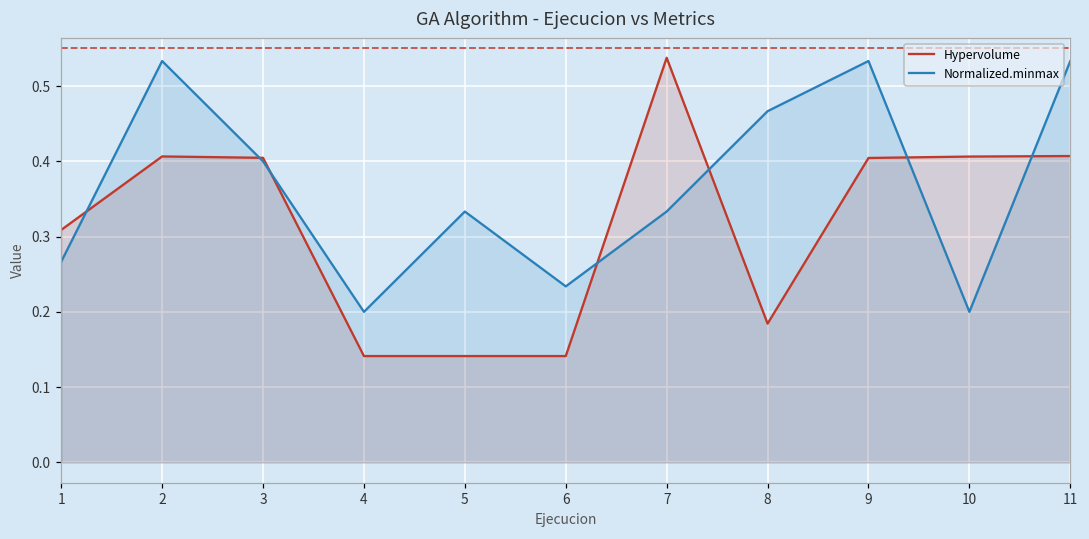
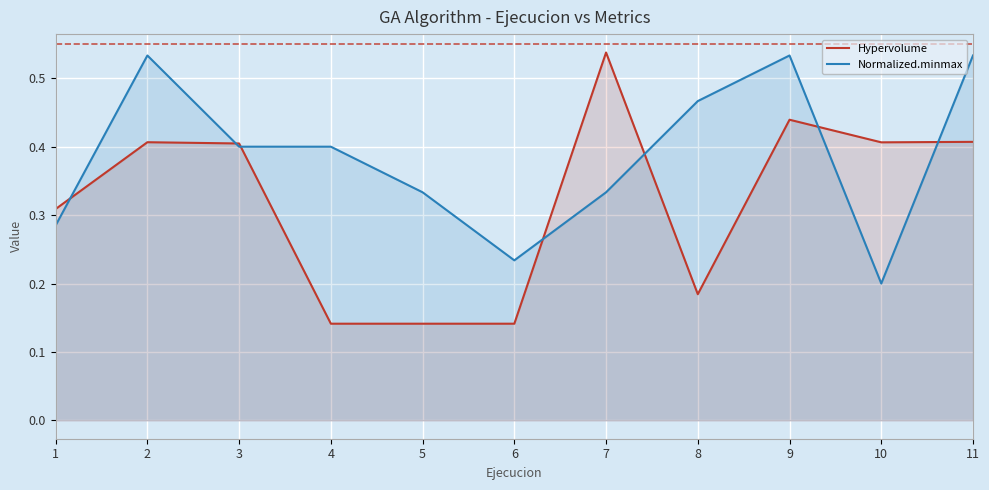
Normalized.minmax, 1: 0.27 -> 0.28
Normalized.minmax, 4: 0.2 -> 0.4
Hypervolume, 9: 0.40 -> 0.44
